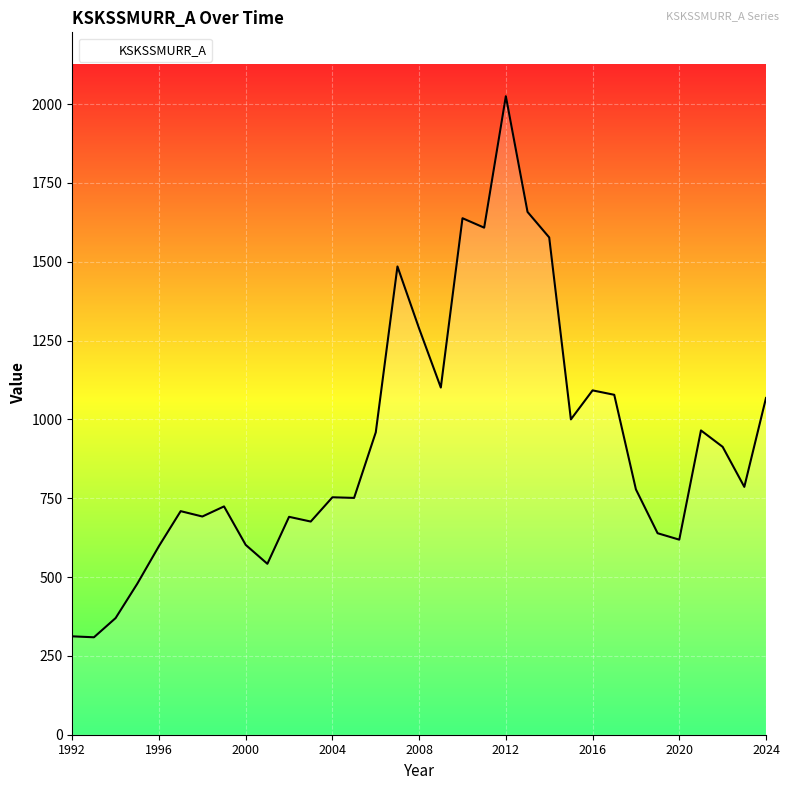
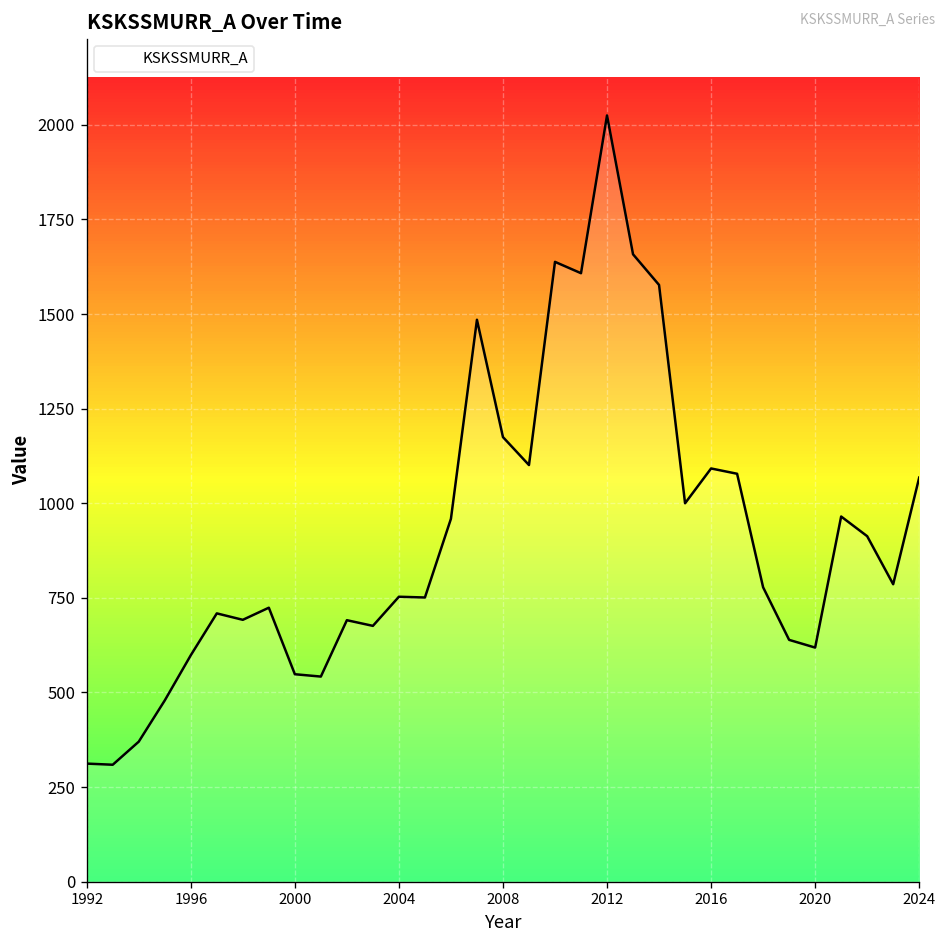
2000: 600 -> 550
2008: 1290 -> 1170
